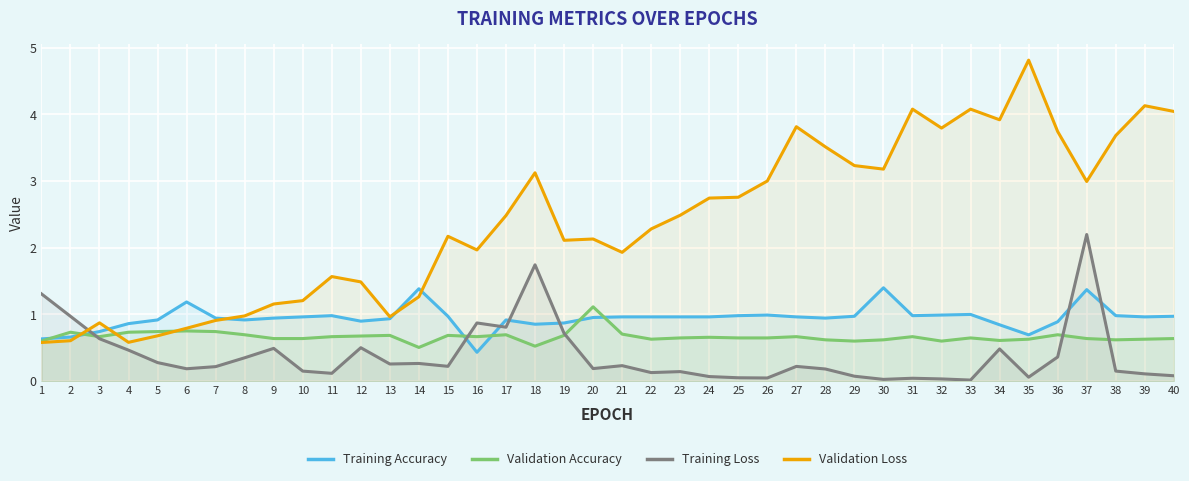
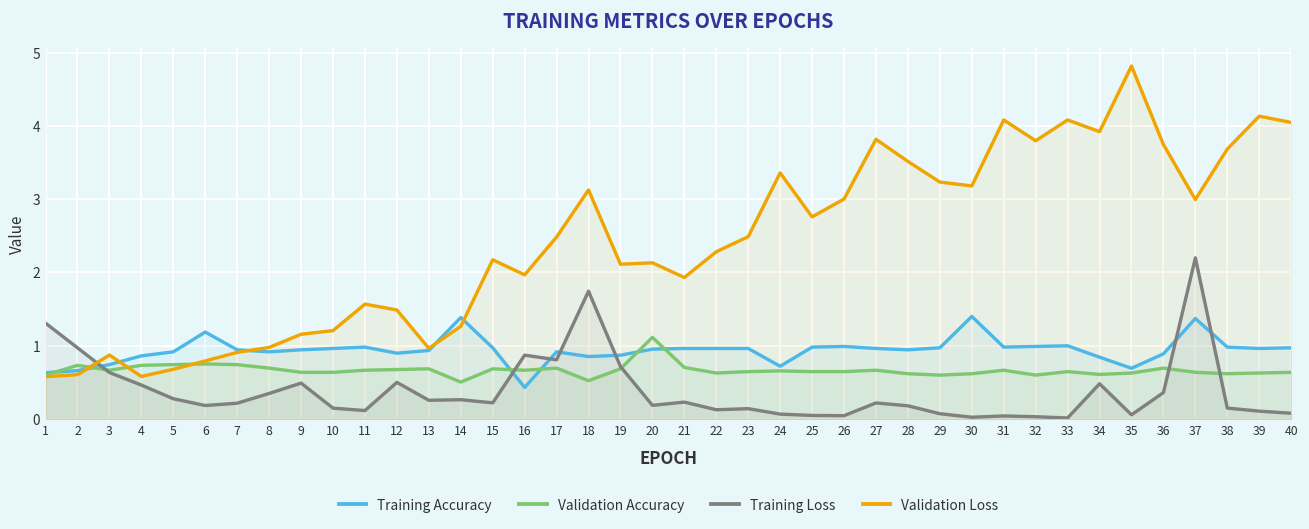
Training Accuracy, 24: 1.0 -> 0.7
Validation Loss, 24: 2.7 -> 3.4
